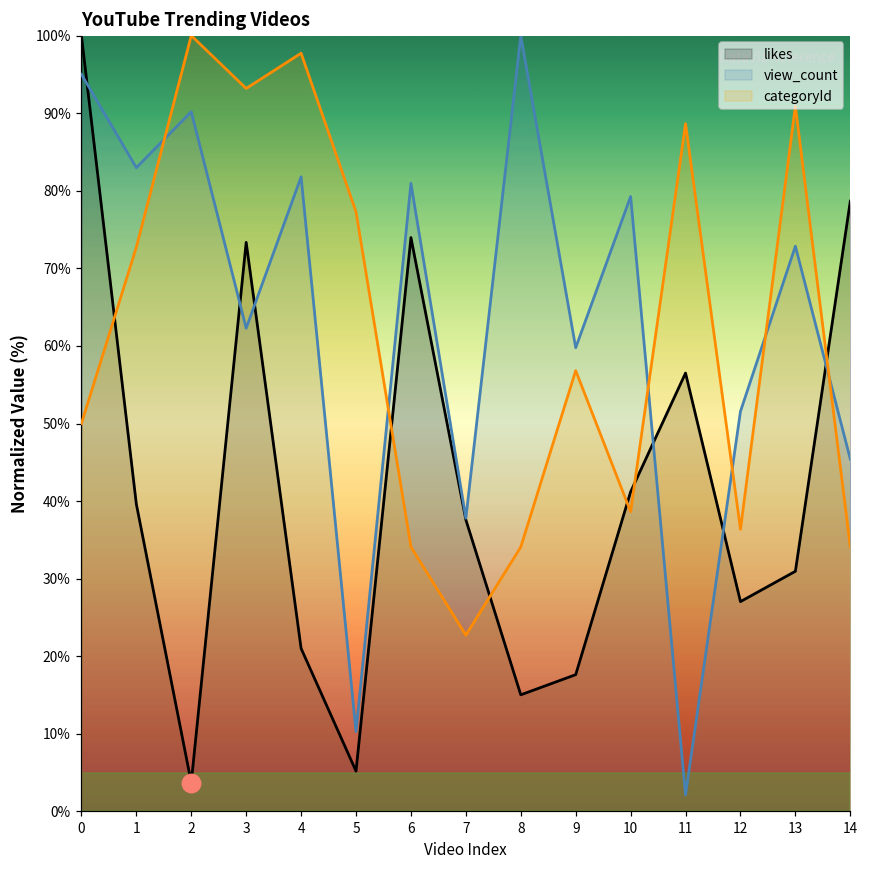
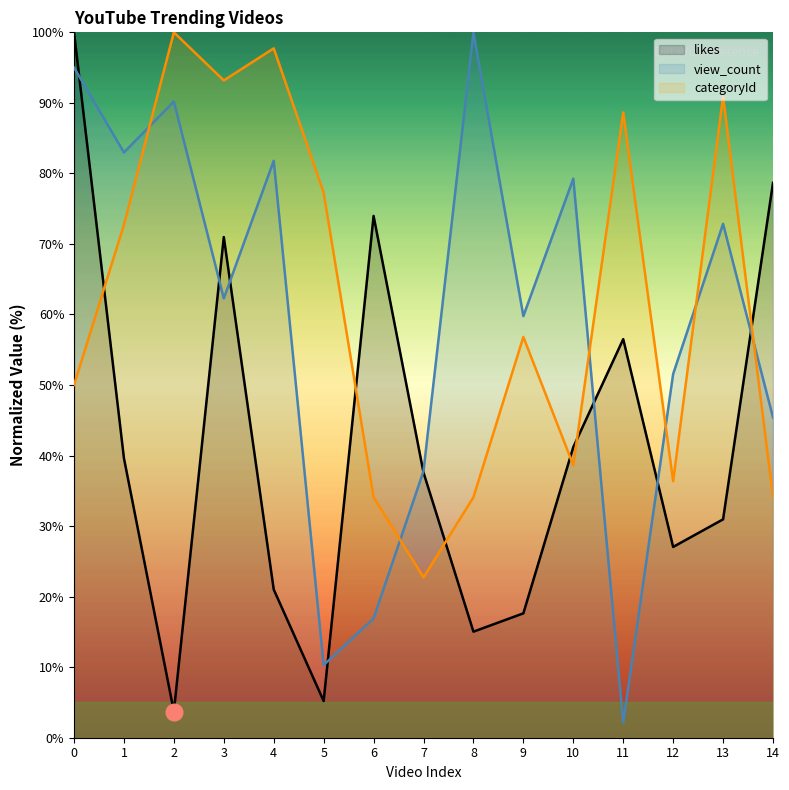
likes, 3: 73% -> 71%
view_count, 6: 81% -> 17%
